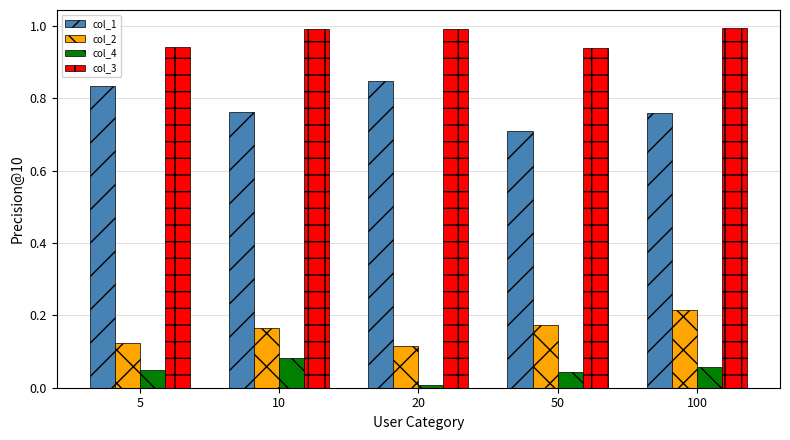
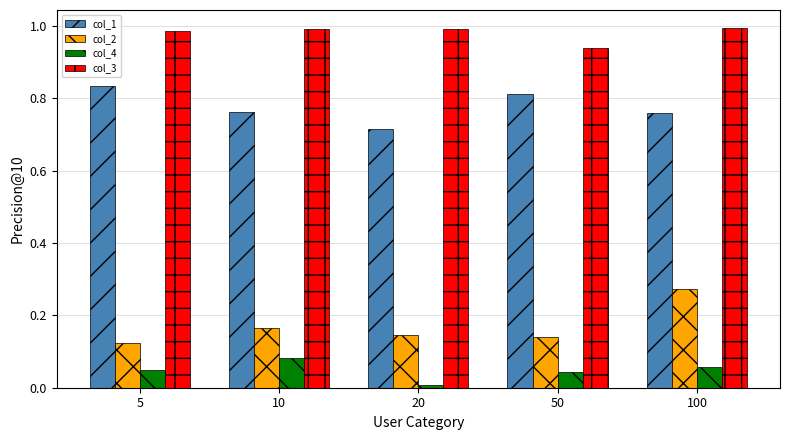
col_3, 5: 0.94 -> 0.99
col_1, 20: 0.85 -> 0.72
col_2, 20: 0.11 -> 0.15
col_1, 50: 0.71 -> 0.81
col_2, 50: 0.17 -> 0.14
col_2, 100: 0.21 -> 0.27
